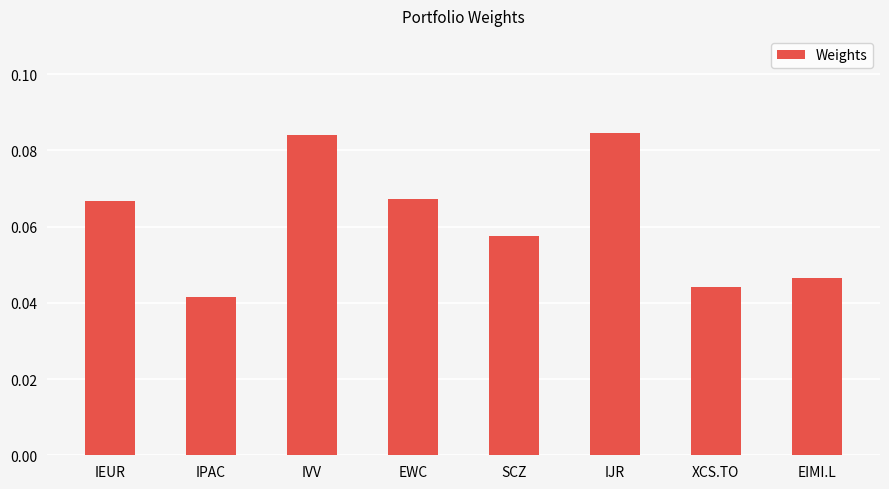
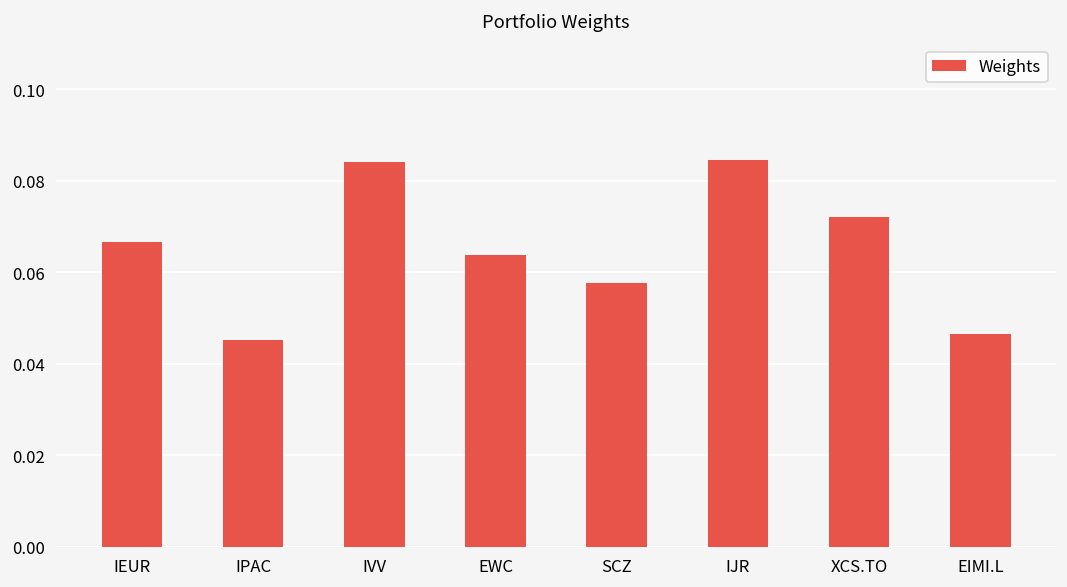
IPAC: 0.042 -> 0.045
EWC: 0.067 -> 0.064
XCS.TO: 0.044 -> 0.072
